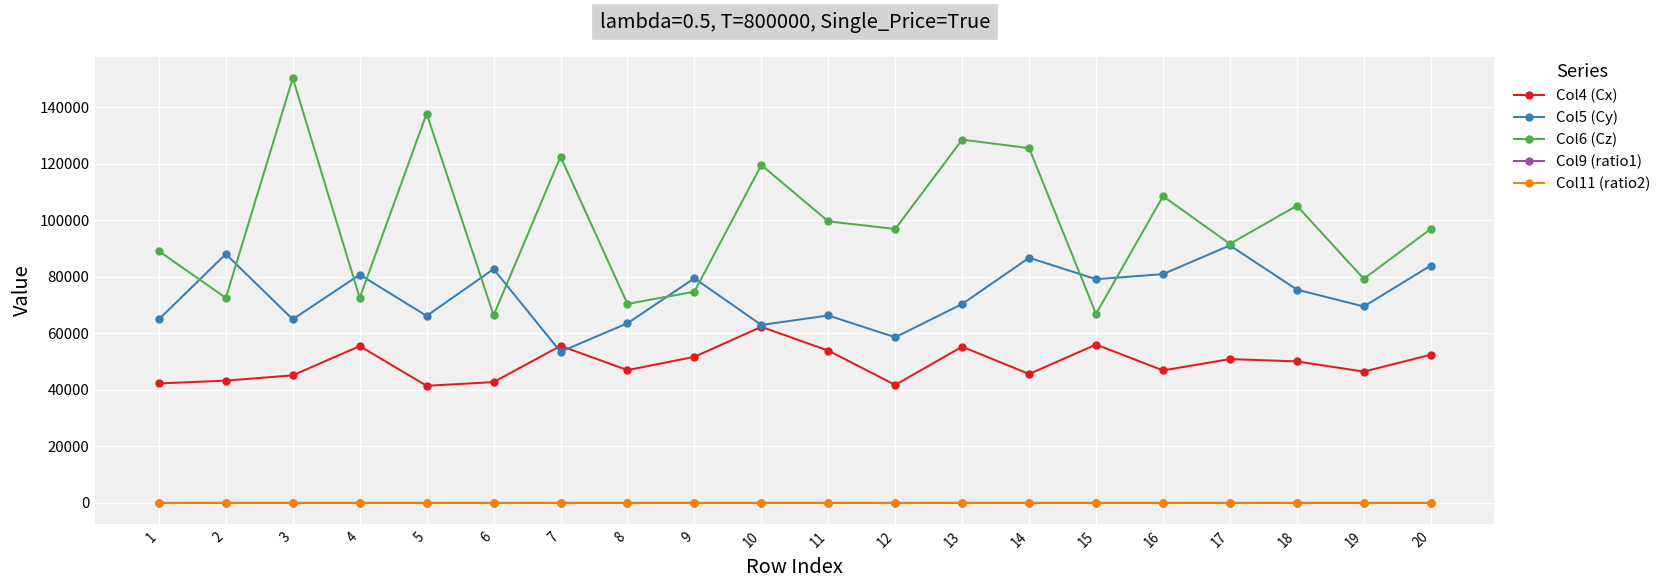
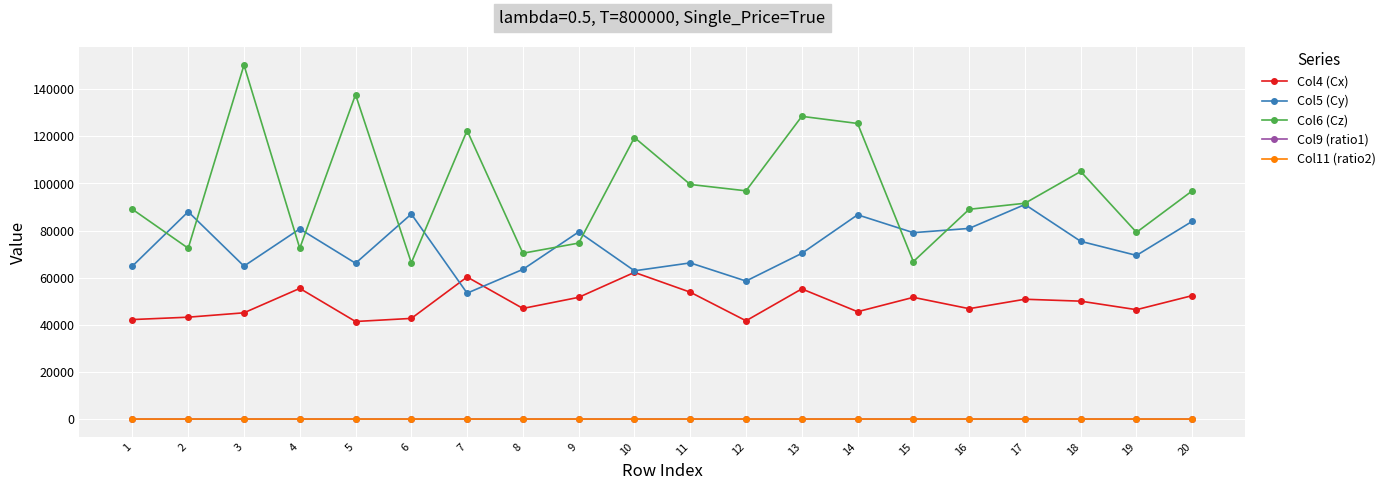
Col5 (Cy), 6: 83000 -> 87000
Col4 (Cx), 7: 56000 -> 60000
Col4 (Cx), 15: 56000 -> 52000
Col6 (Cz), 16: 108000 -> 89000
